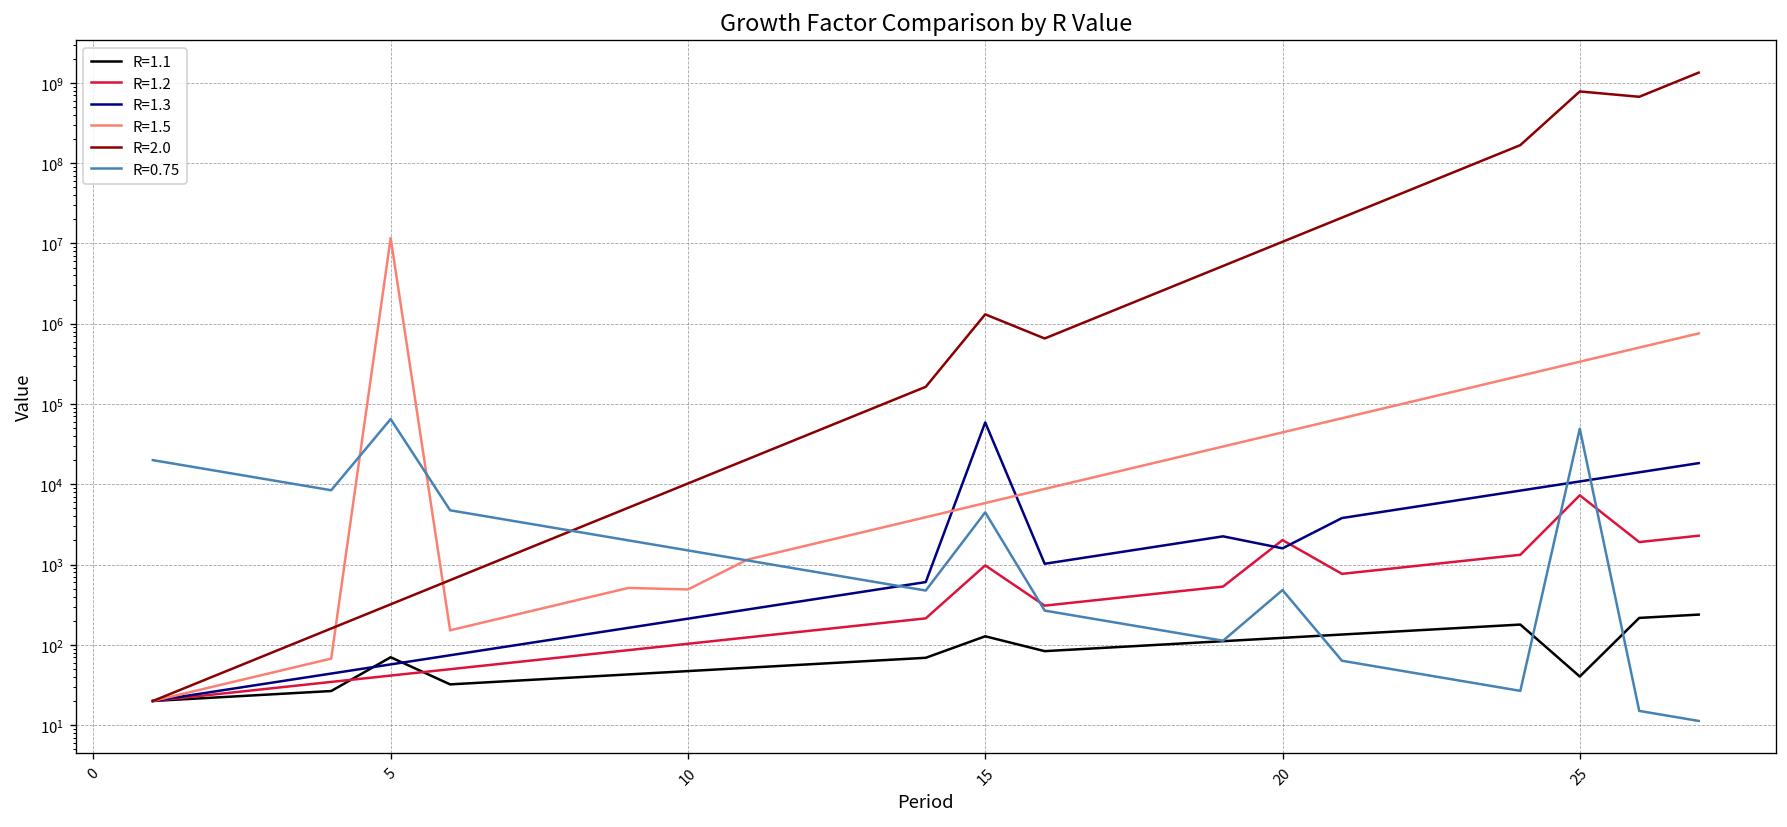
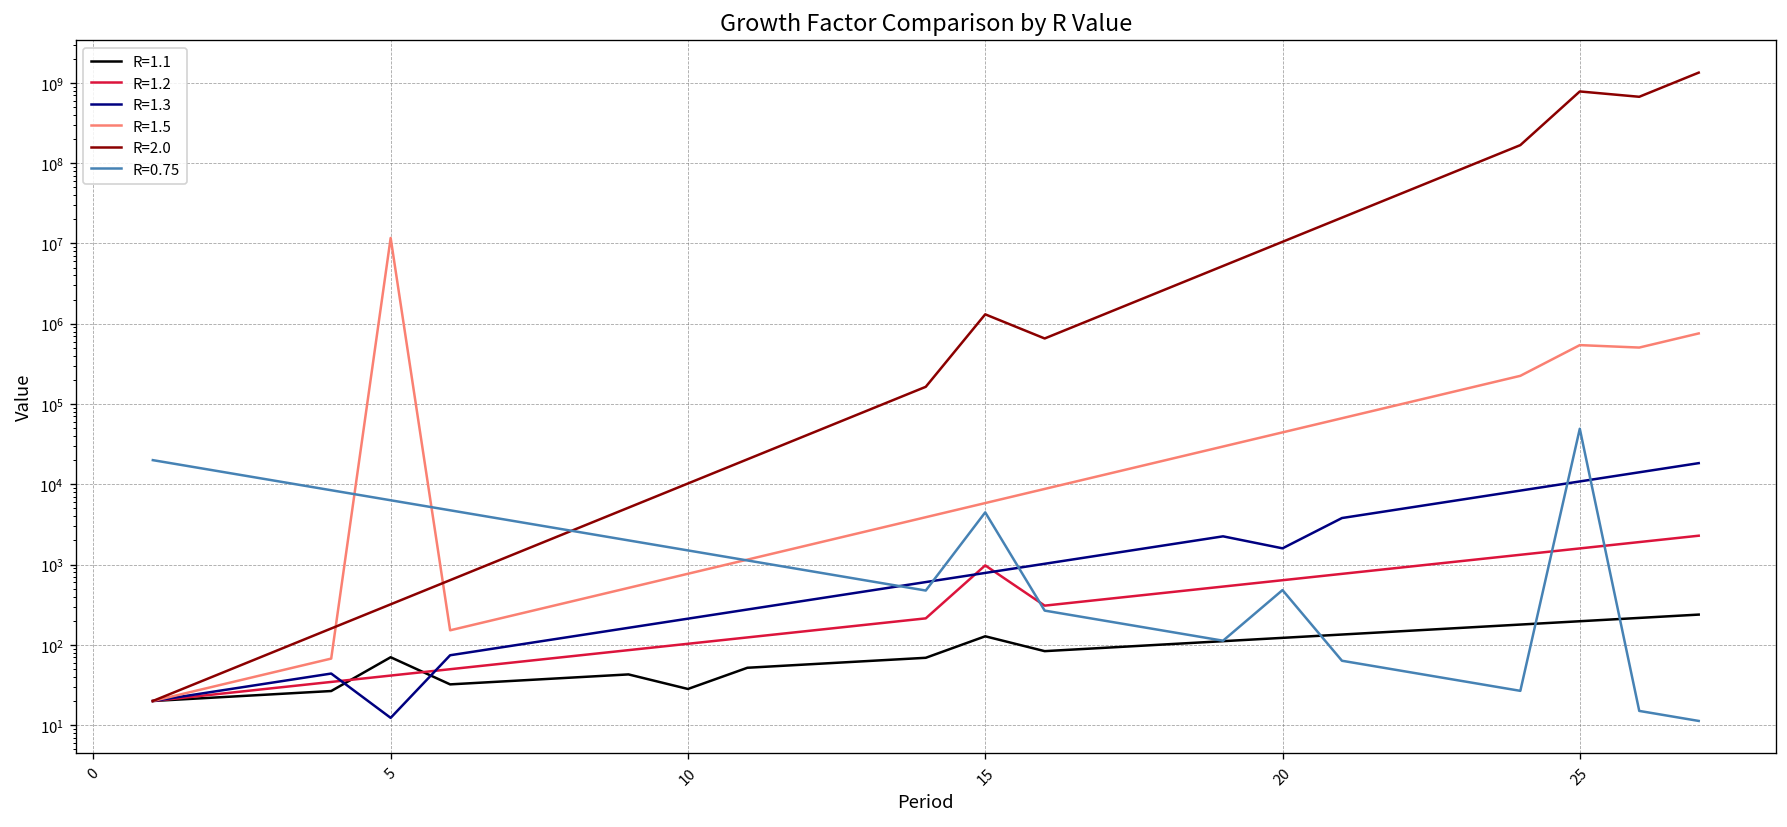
R=1.3, 5: 60 -> 12
R=0.75, 5: 60000 -> 6000
R=1.1, 10: 50 -> 28
R=1.5, 10: 500 -> 800
R=1.3, 15: 60000 -> 800
R=1.2, 20: 2000 -> 600
R=1.1, 25: 40 -> 200
R=1.2, 25: 7000 -> 1600
R=1.5, 25: 300000 -> 500000
